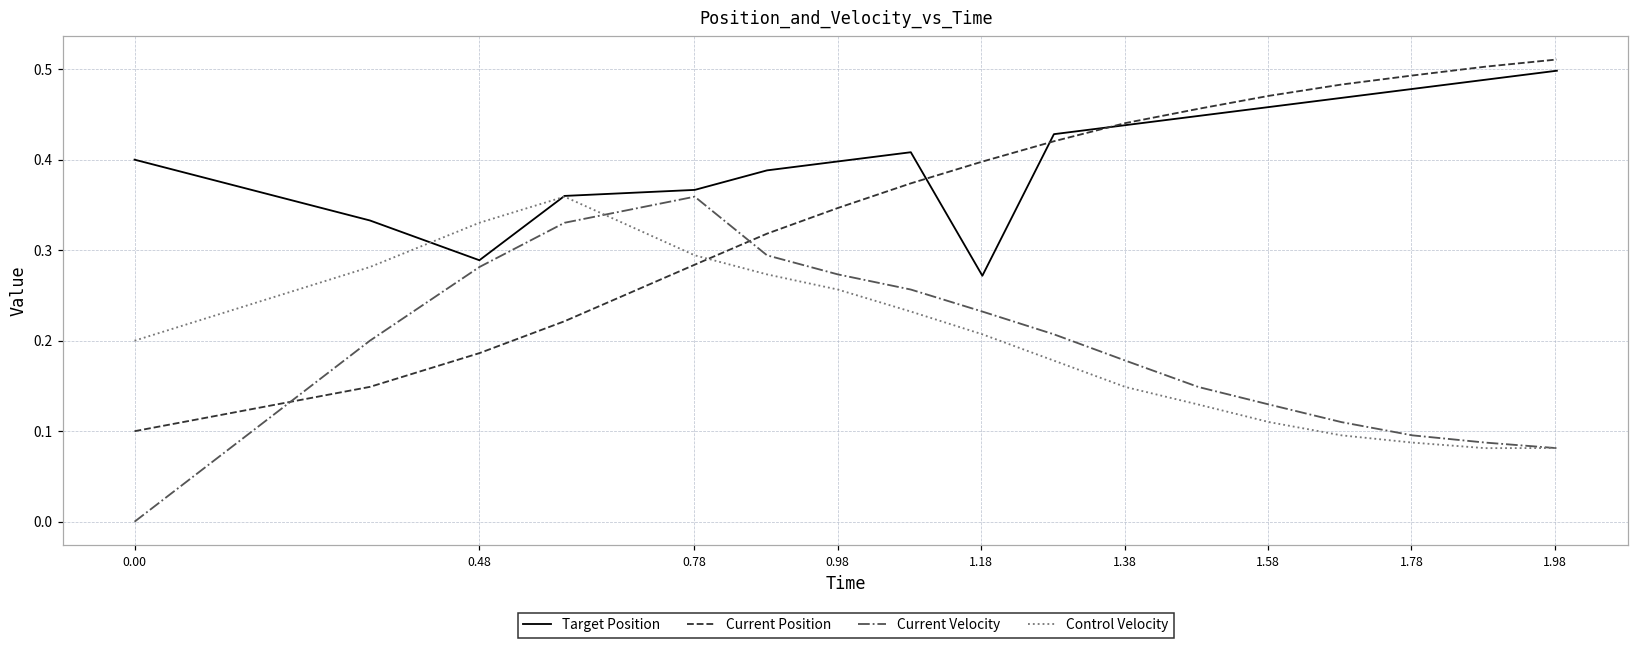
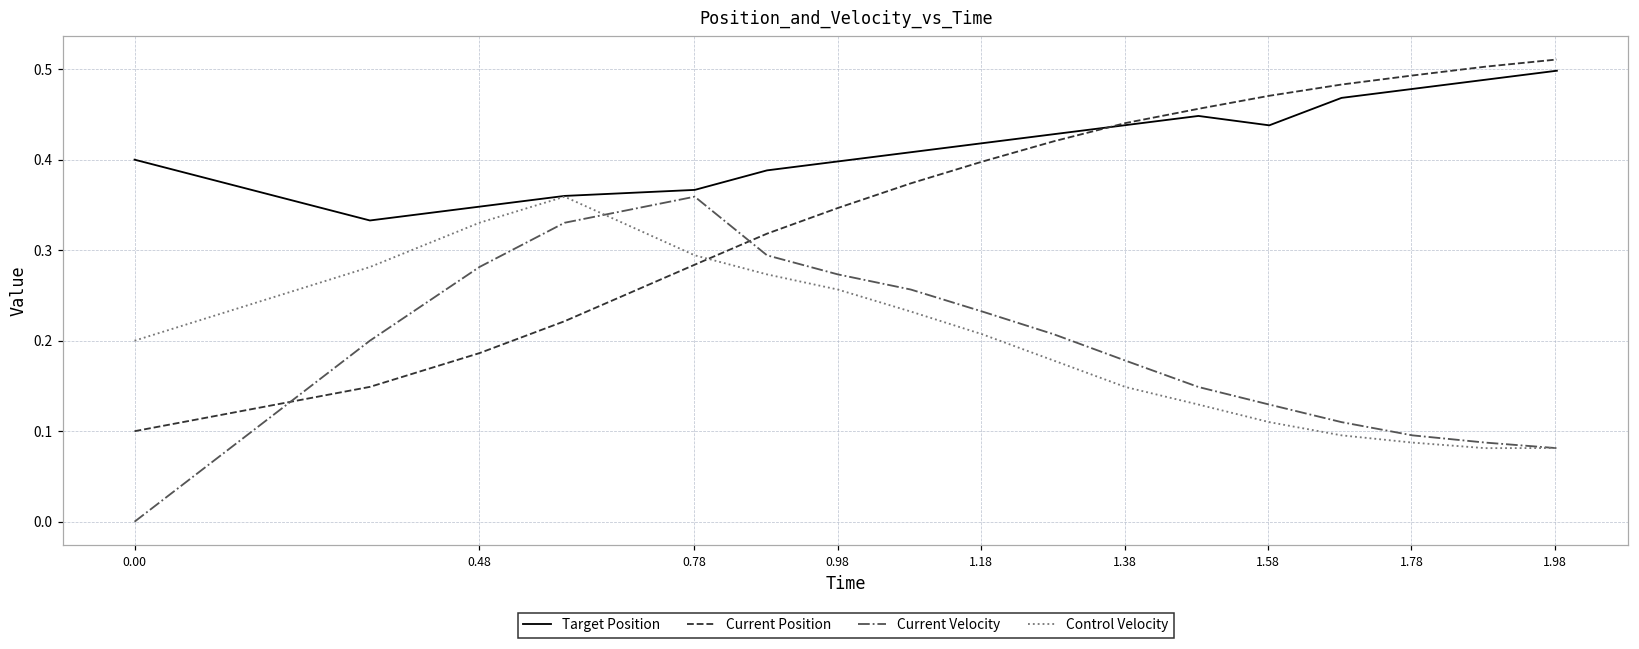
Target Position, 0.48: 0.29 -> 0.35
Target Position, 1.18: 0.27 -> 0.42
Target Position, 1.58: 0.46 -> 0.44
